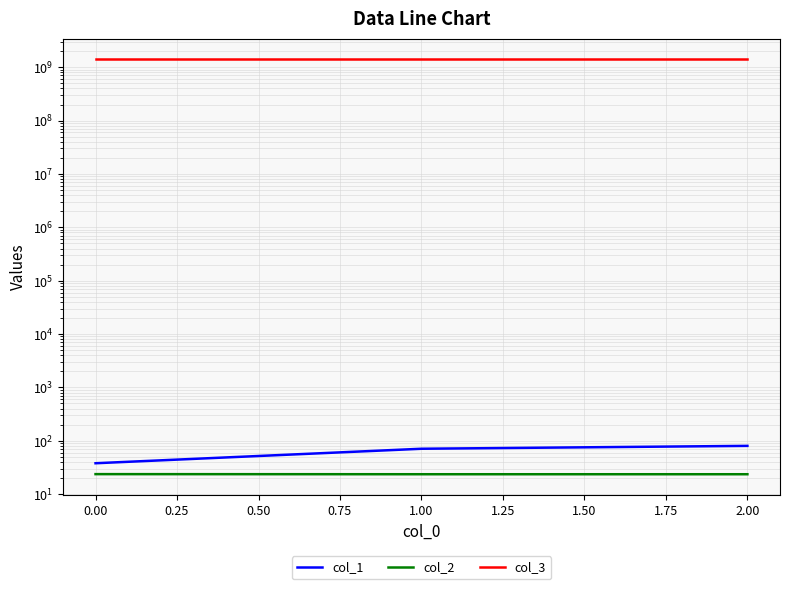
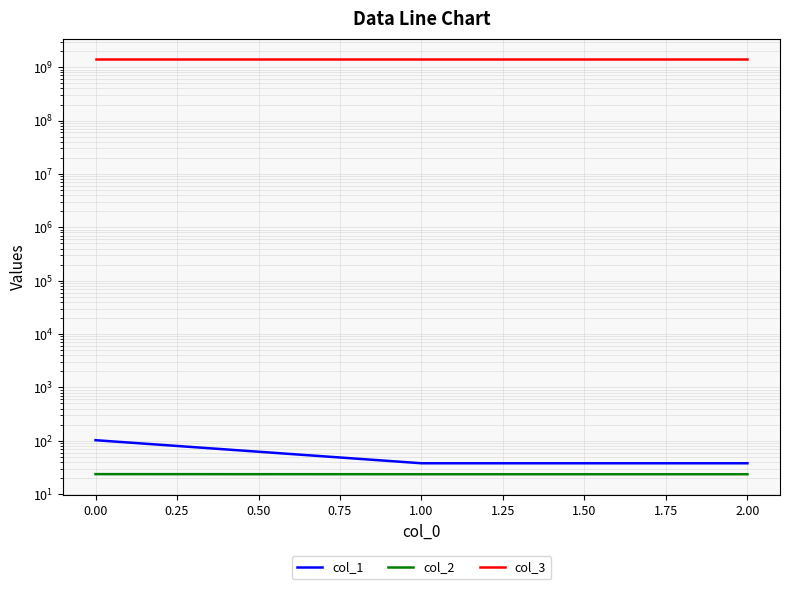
col_1, 0.00: 40 -> 100
col_1, 1.00: 70 -> 40
col_1, 2.00: 80 -> 40
